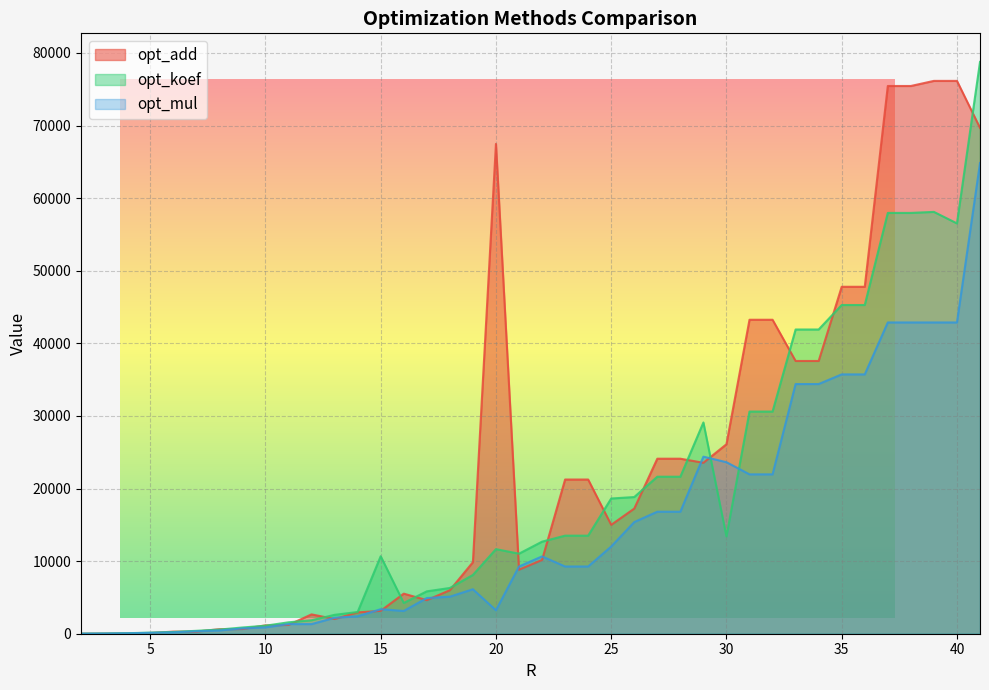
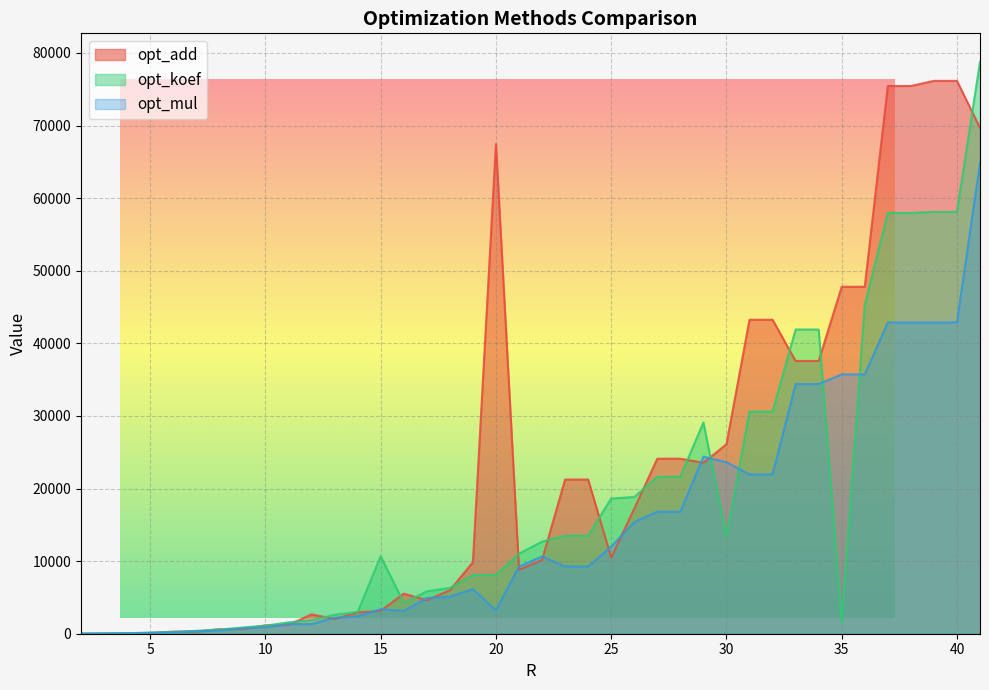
opt_koef, 20: 12000 -> 8000
opt_add, 25: 15000 -> 10000
opt_koef, 35: 45000 -> 2000
opt_koef, 40: 57000 -> 58000
